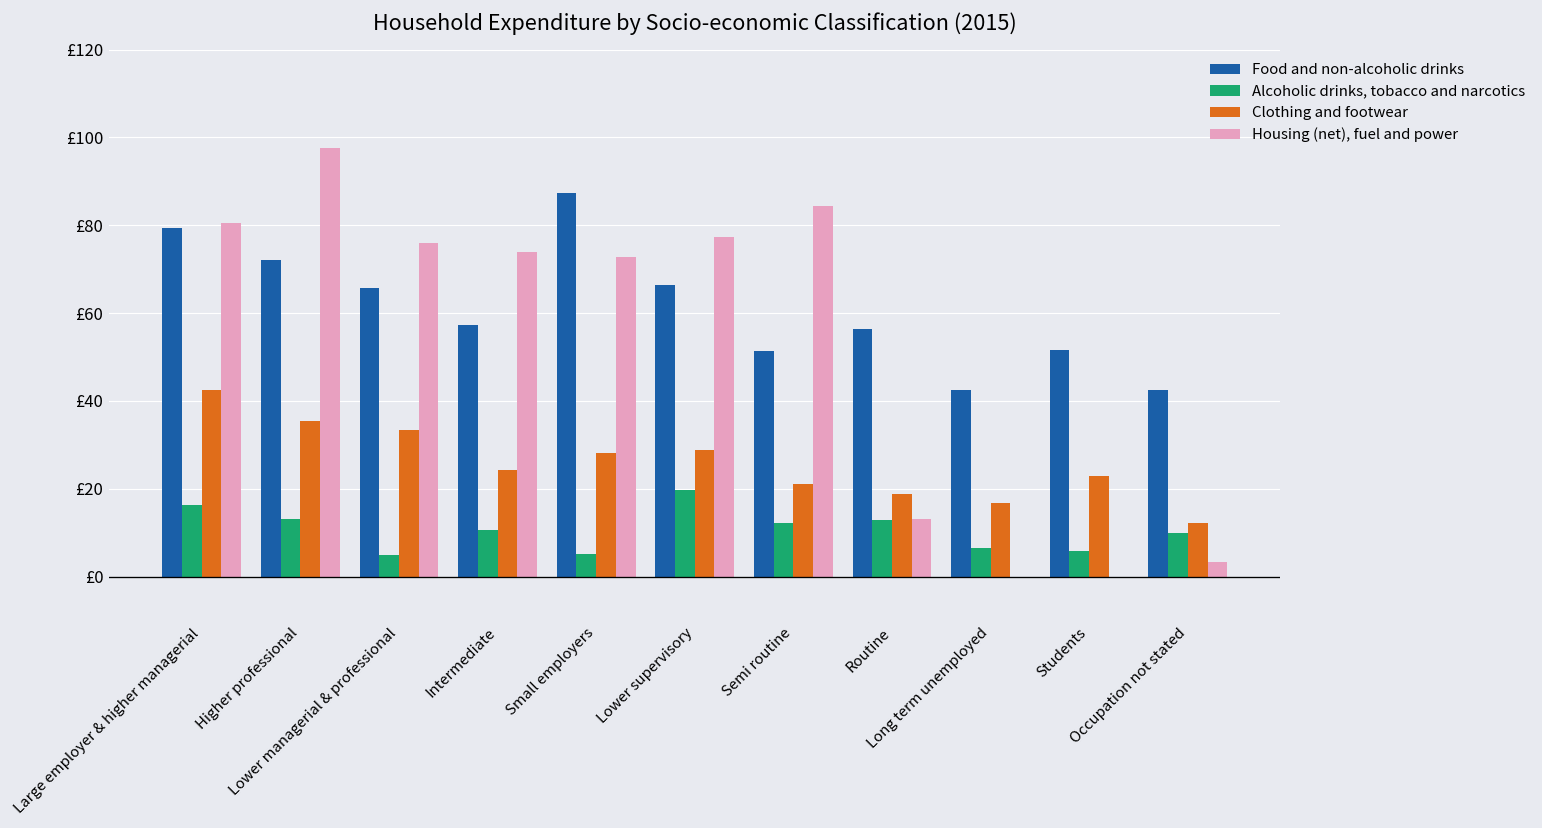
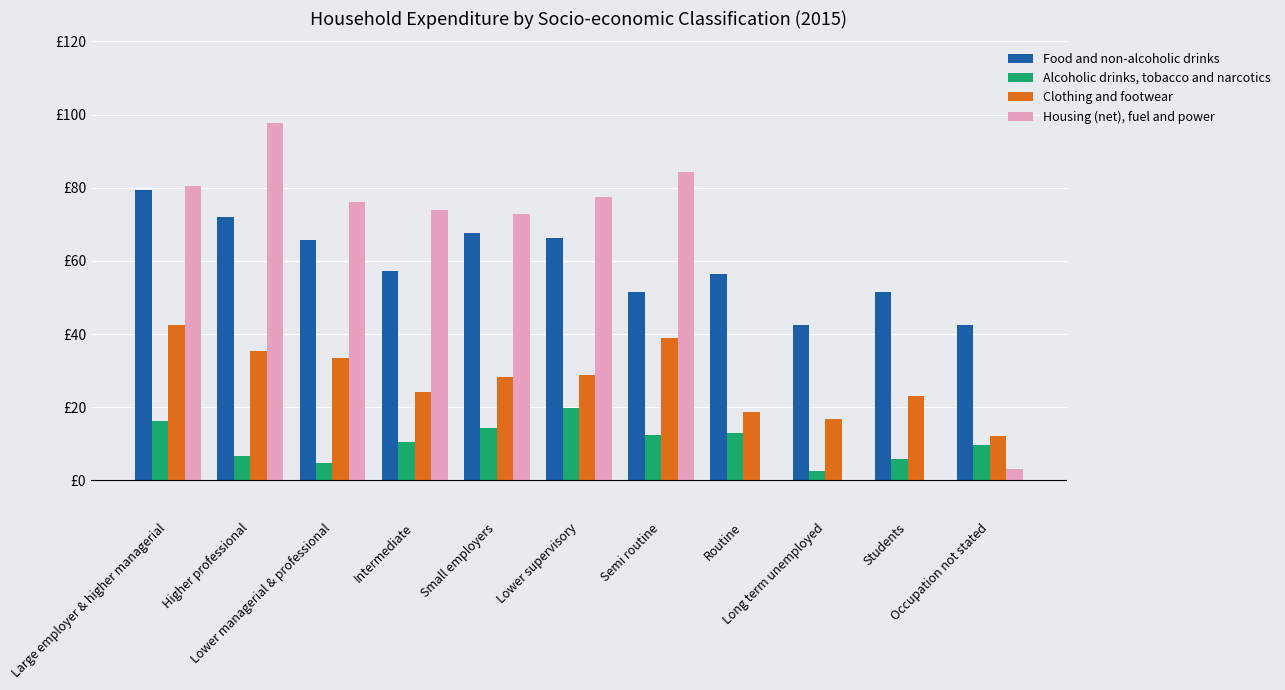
Alcoholic drinks, tobacco and narcotics, Higher professional: £13 -> £7
Food and non-alcoholic drinks, Small employers: £87 -> £68
Alcoholic drinks, tobacco and narcotics, Small employers: £5 -> £14
Clothing and footwear, Semi routine: £21 -> £39
Housing (net), fuel and power, Routine: £13 -> £0
Alcoholic drinks, tobacco and narcotics, Long term unemployed: £7 -> £3
